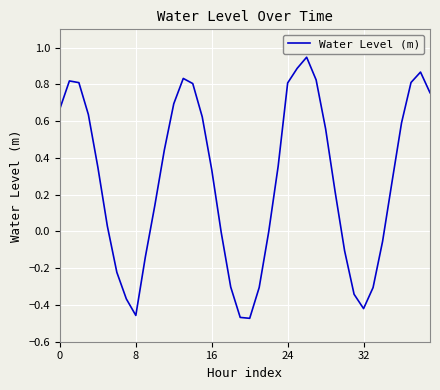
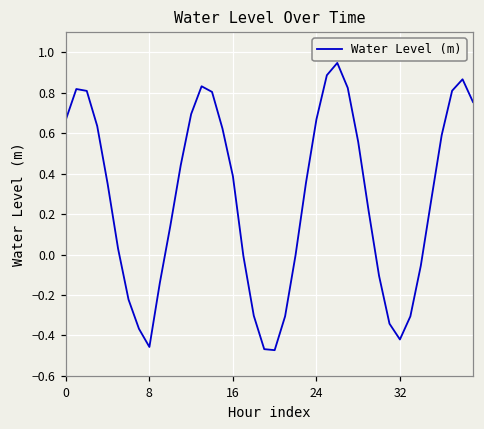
16: 0.34 -> 0.39
24: 0.81 -> 0.67
